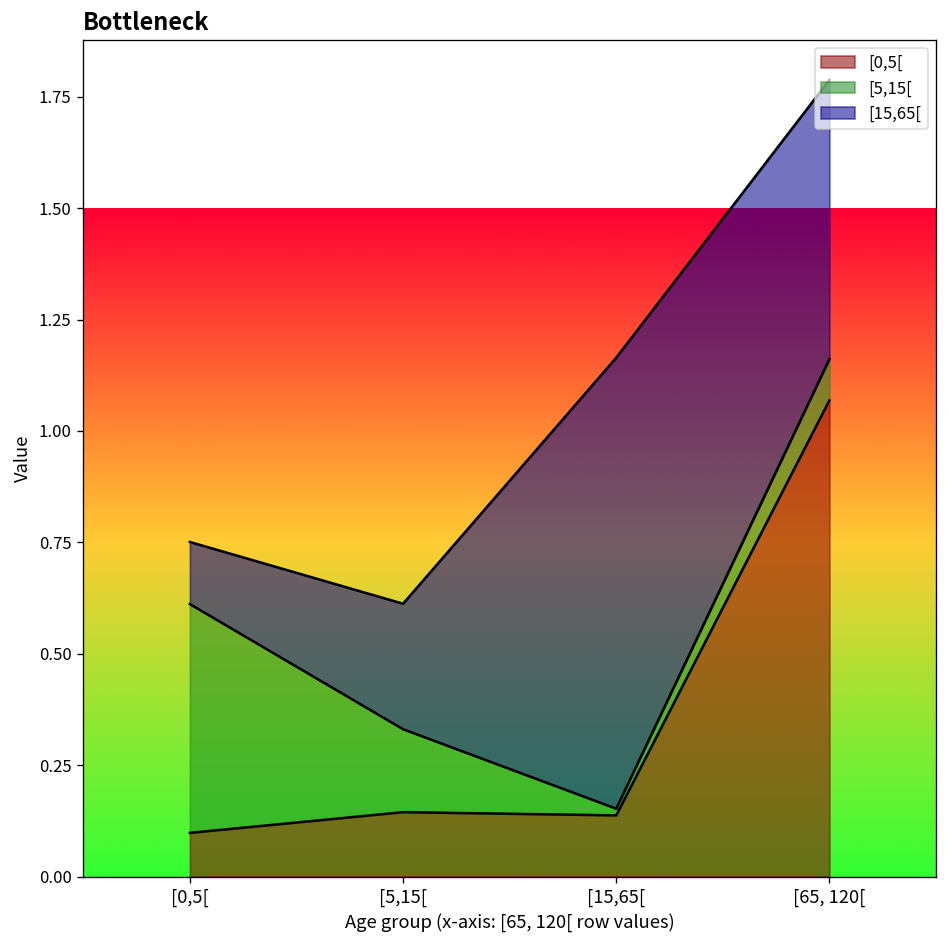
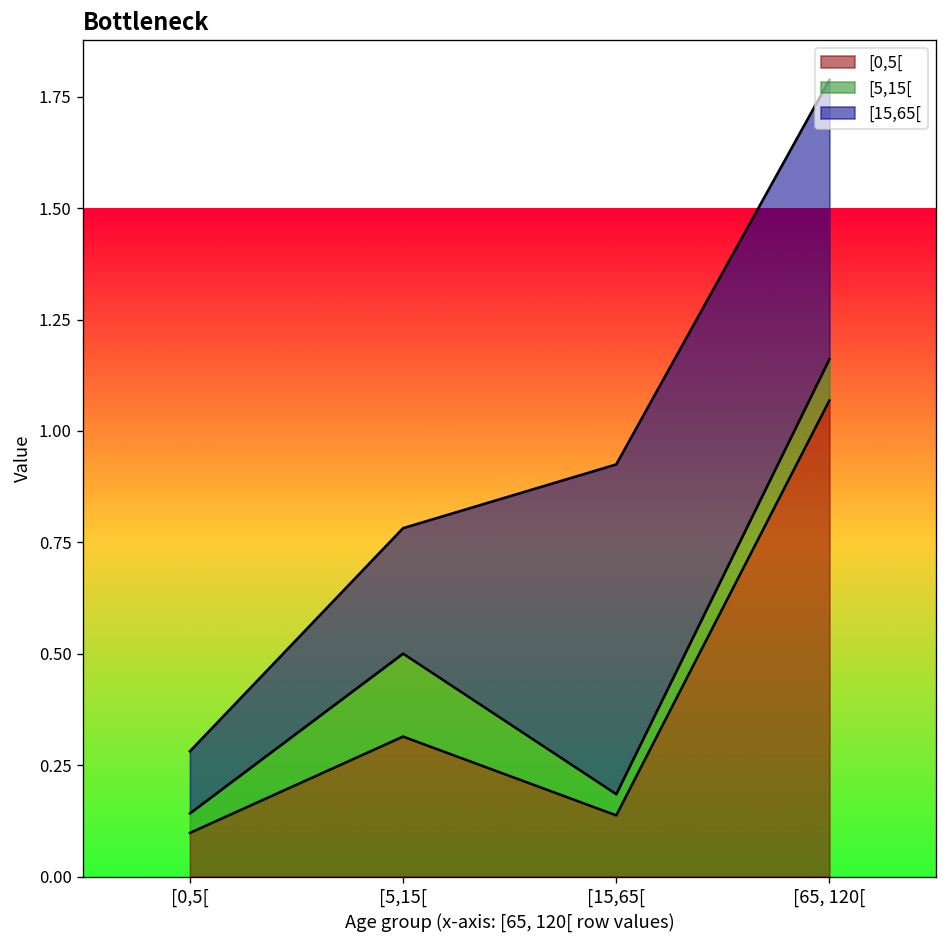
[5,15[, [0,5[: 0.51 -> 0.04
[0,5[, [5,15[: 0.14 -> 0.31
[5,15[, [15,65[: 0.01 -> 0.05
[15,65[, [15,65[: 1.01 -> 0.74
